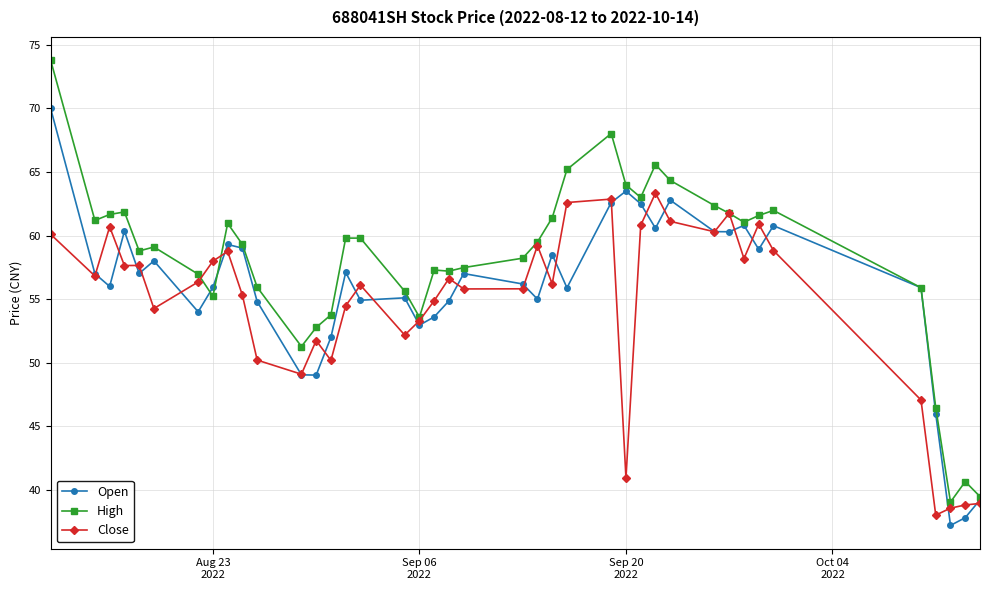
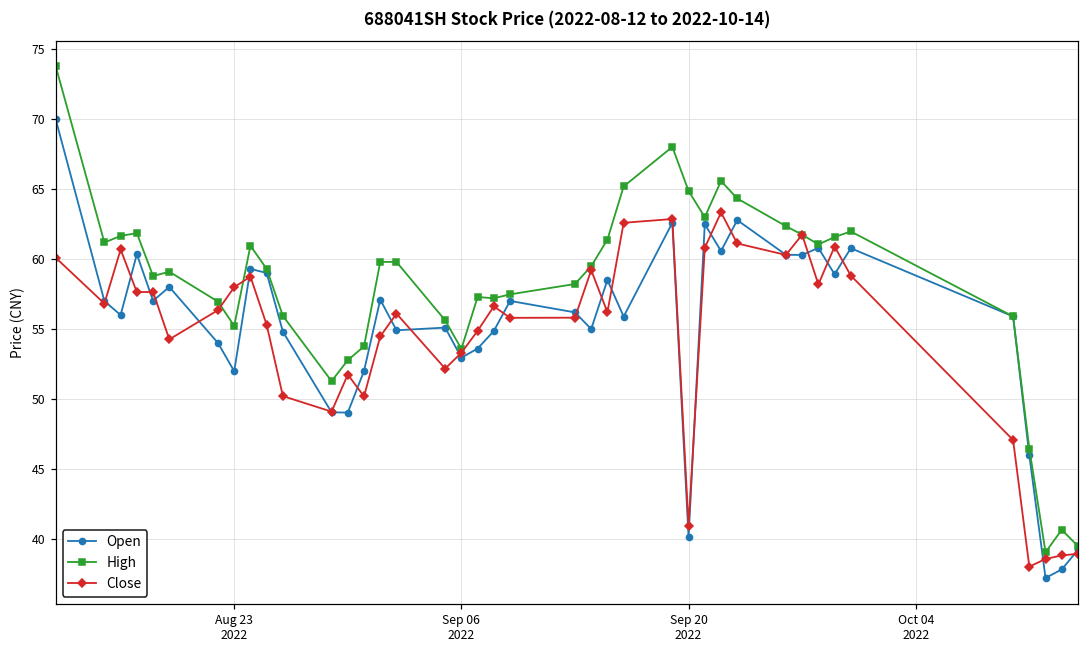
Open, Aug 23 2022: 55.9 -> 52.0
Open, Sep 20 2022: 63.5 -> 40.1
High, Sep 20 2022: 64.0 -> 64.9
